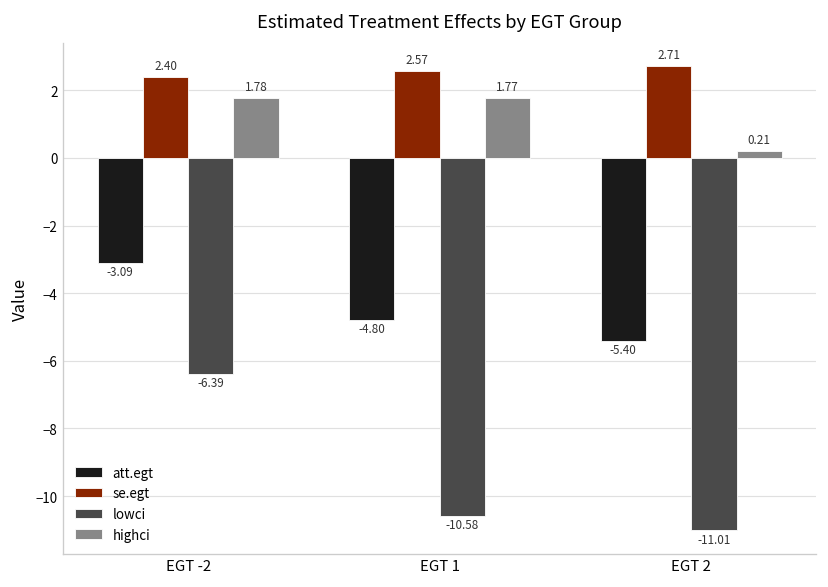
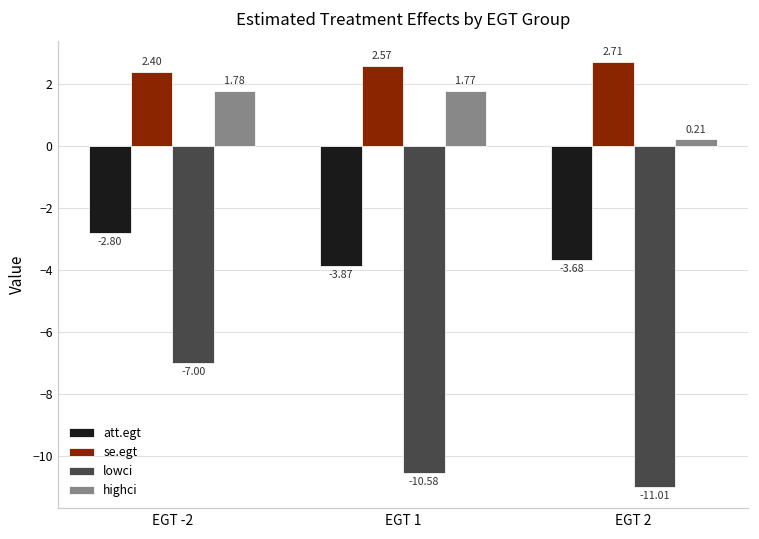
att.egt, EGT -2: -3.09 -> -2.80
lowci, EGT -2: -6.39 -> -7.00
att.egt, EGT 1: -4.80 -> -3.87
att.egt, EGT 2: -5.40 -> -3.68
